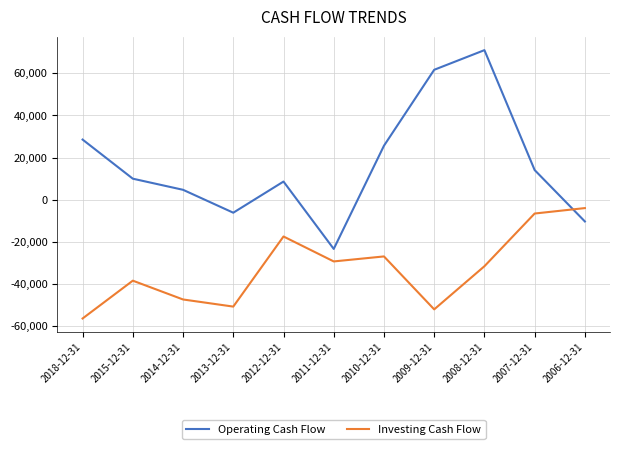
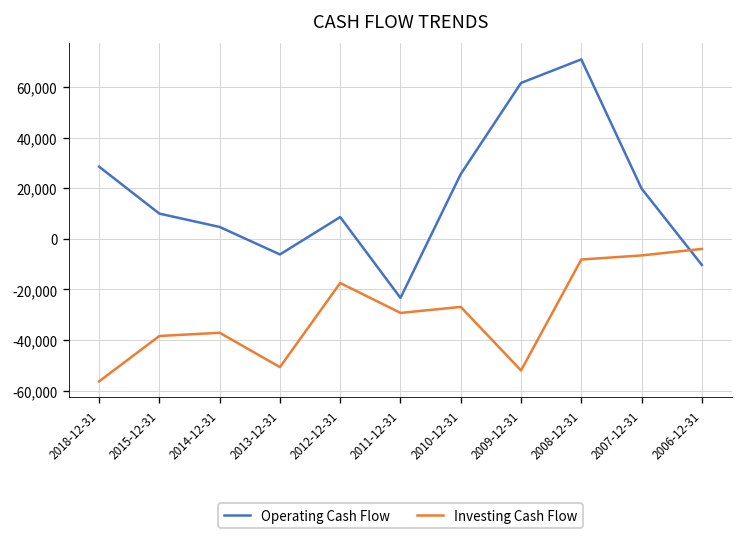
Investing Cash Flow, 2014-12-31: -47,000 -> -37,000
Investing Cash Flow, 2008-12-31: -32,000 -> -8,000
Operating Cash Flow, 2007-12-31: 14,000 -> 20,000
